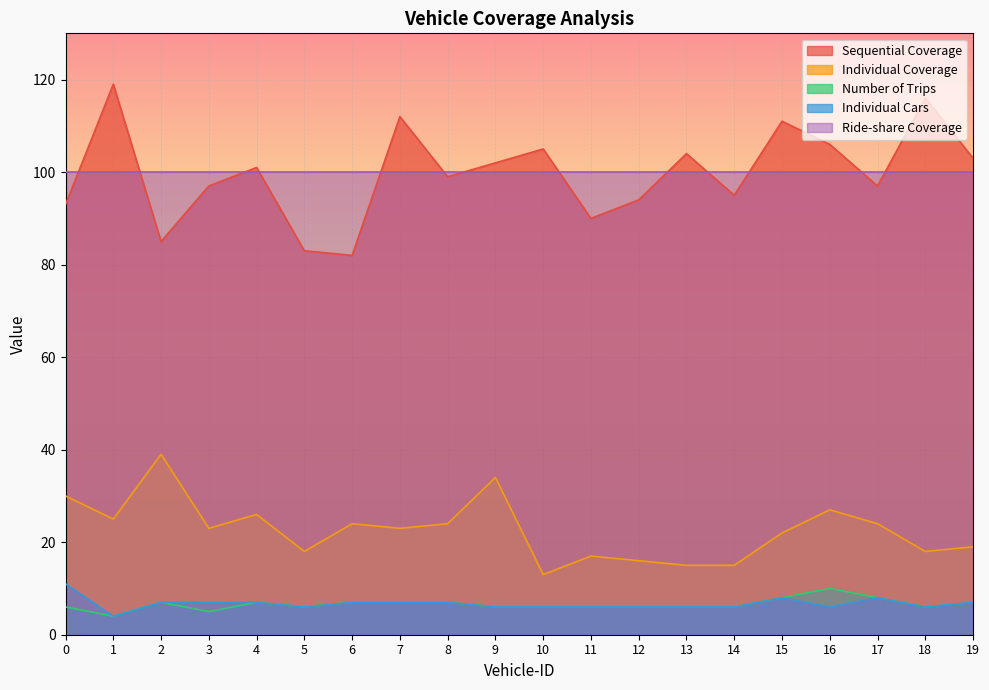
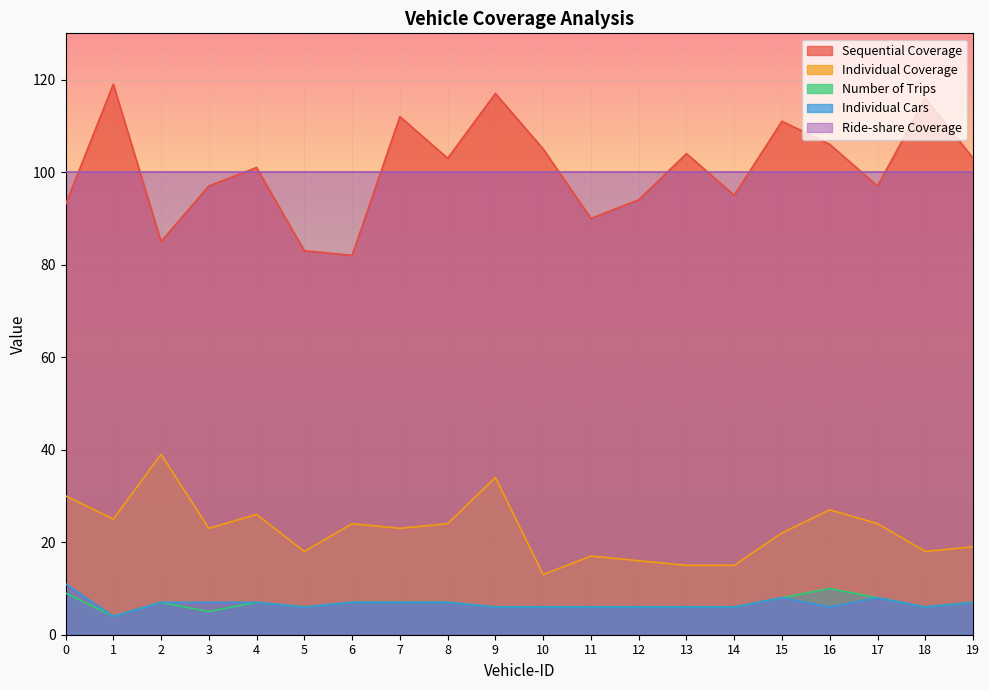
Number of Trips, 0: 6 -> 9
Sequential Coverage, 8: 99 -> 103
Sequential Coverage, 9: 102 -> 117
